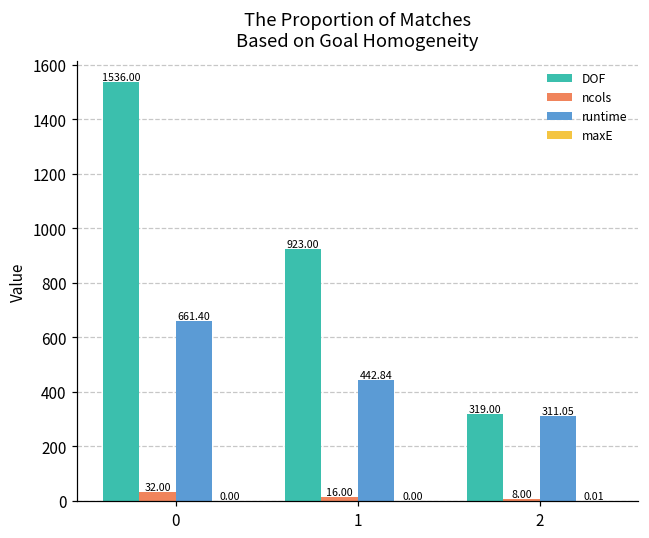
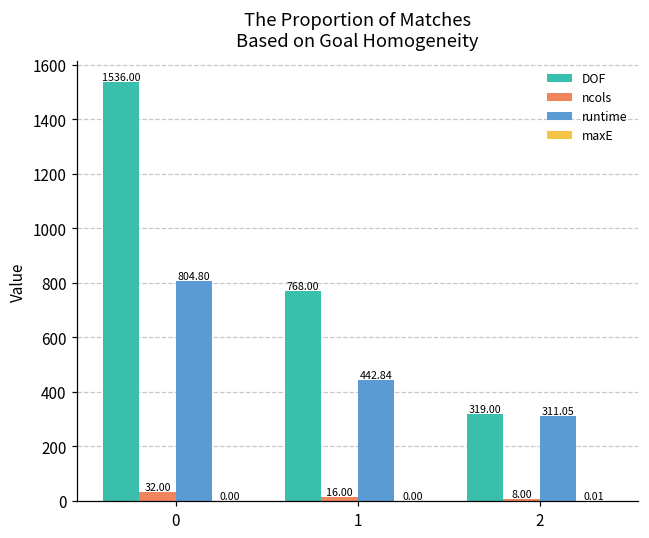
runtime, 0: 661.40 -> 804.80
DOF, 1: 923.00 -> 768.00
